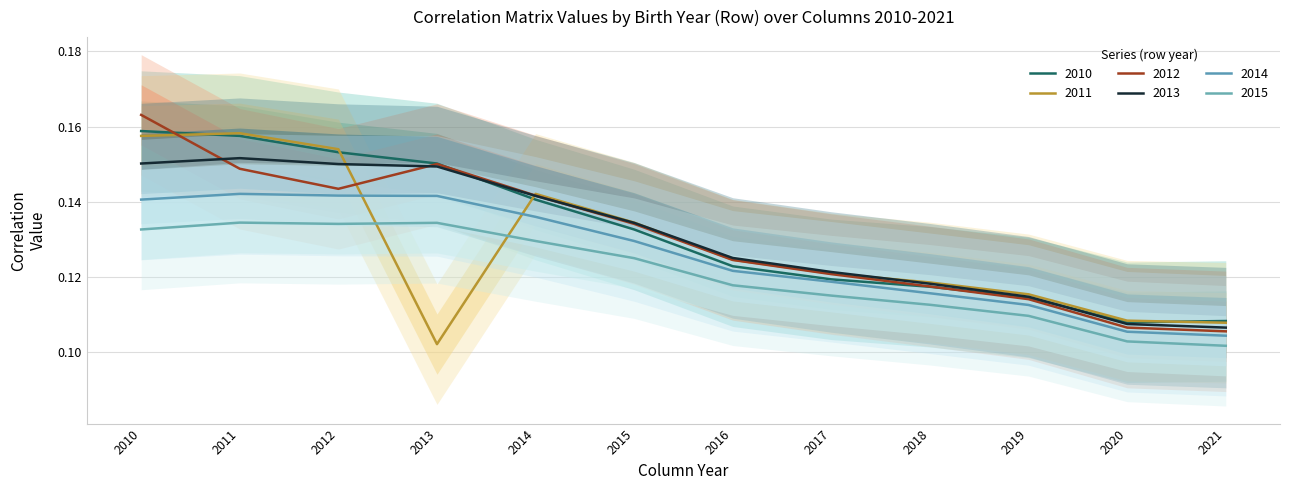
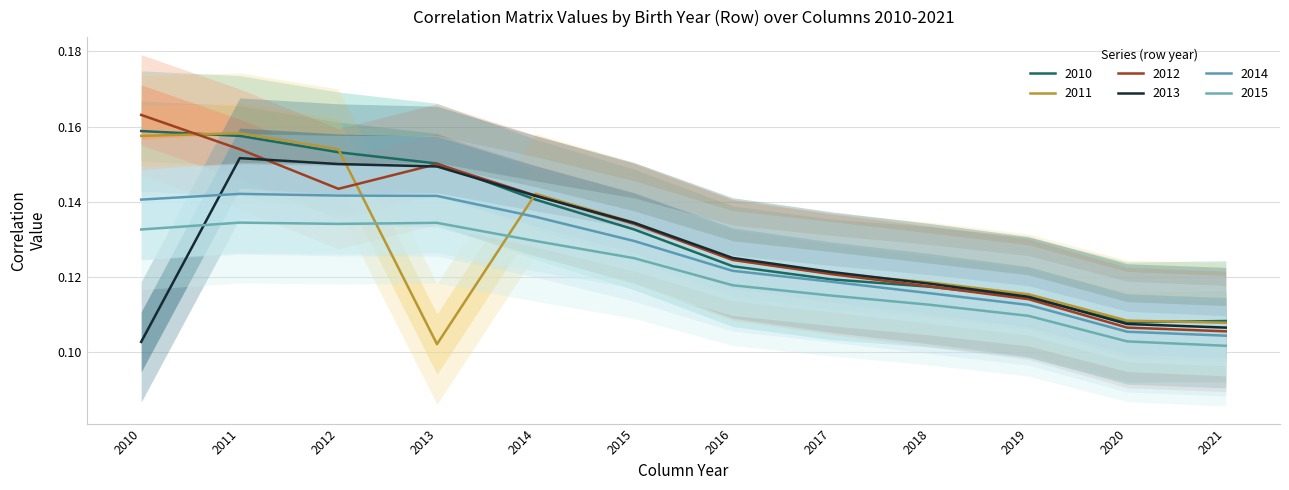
2013, 2010: 0.150 -> 0.103
2012, 2011: 0.149 -> 0.154
